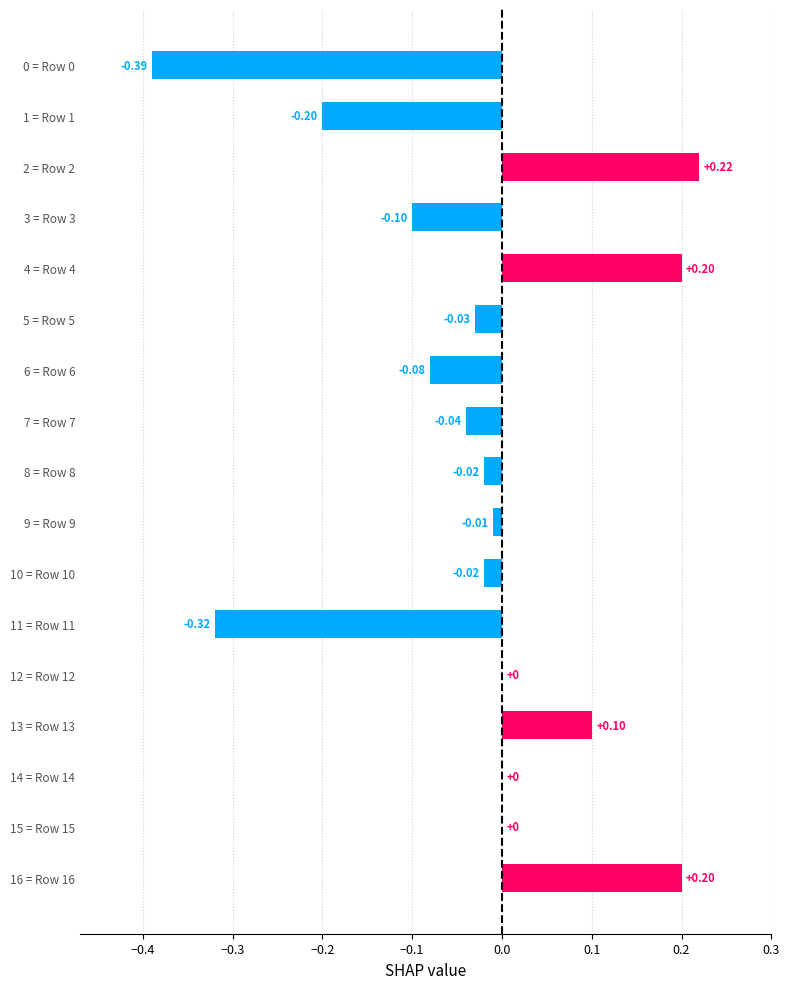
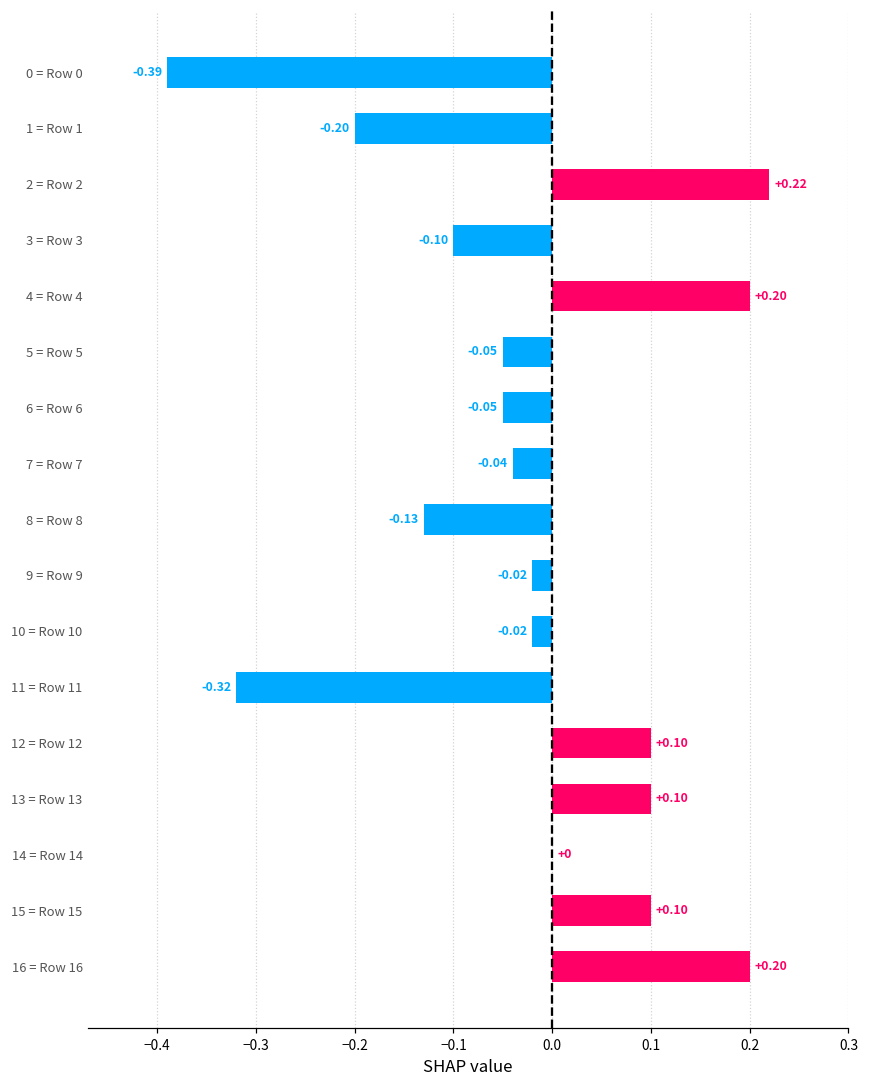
5 = Row 5: -0.03 -> -0.05
6 = Row 6: -0.08 -> -0.05
8 = Row 8: -0.02 -> -0.13
9 = Row 9: -0.01 -> -0.02
12 = Row 12: +0 -> +0.10
15 = Row 15: +0 -> +0.10
